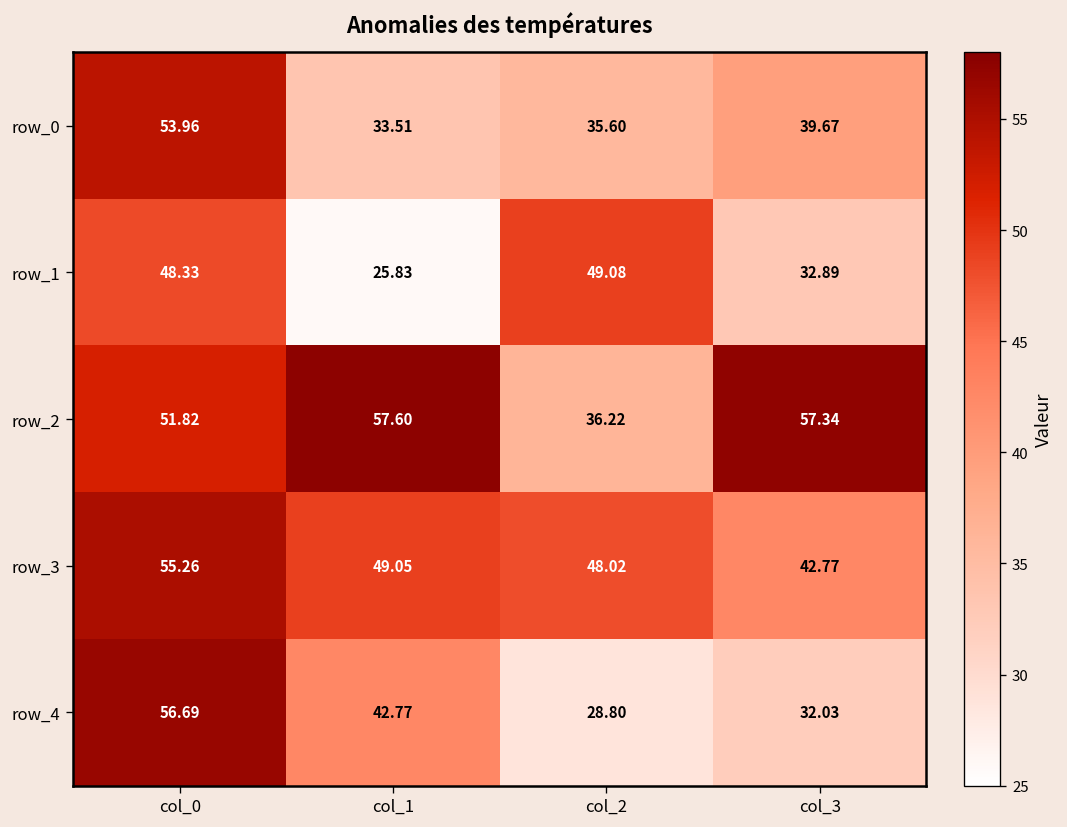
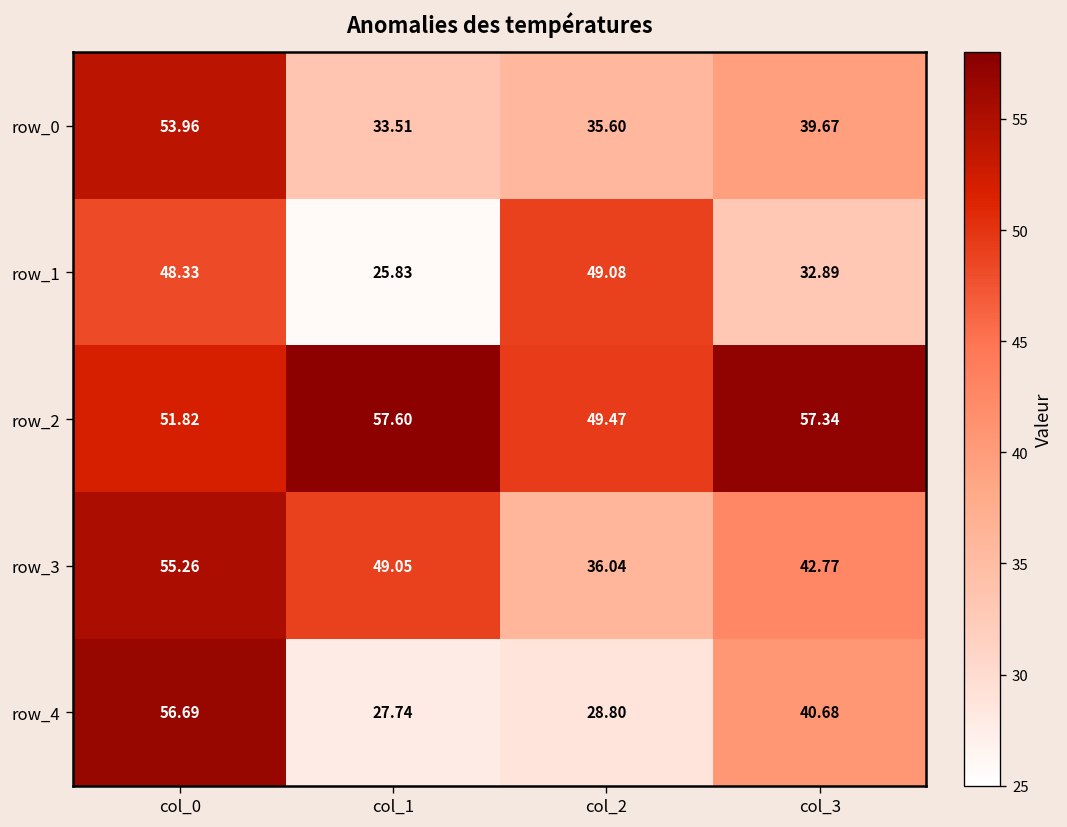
row_2, col_2: 36.22 -> 49.47
row_3, col_2: 48.02 -> 36.04
row_4, col_1: 42.77 -> 27.74
row_4, col_3: 32.03 -> 40.68
